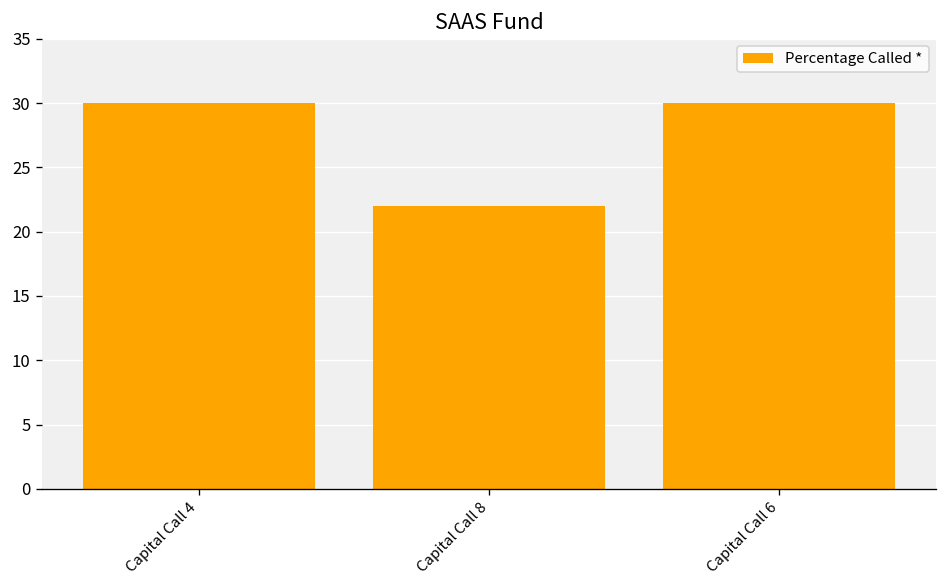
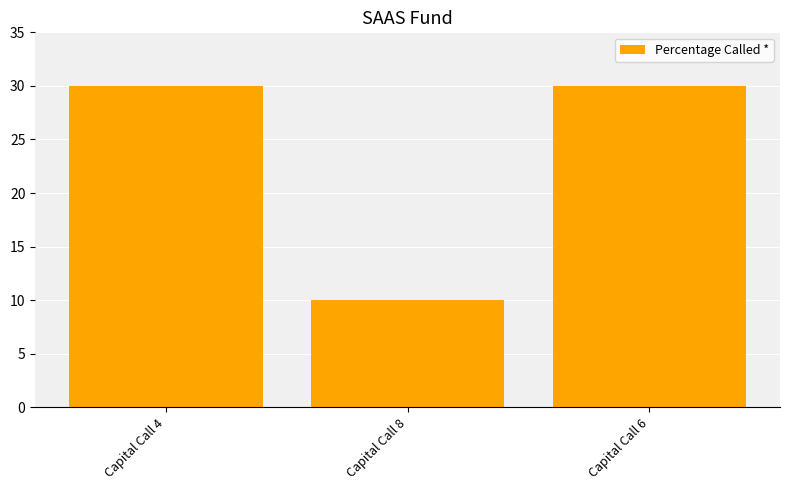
Capital Call 8: 22 -> 10
